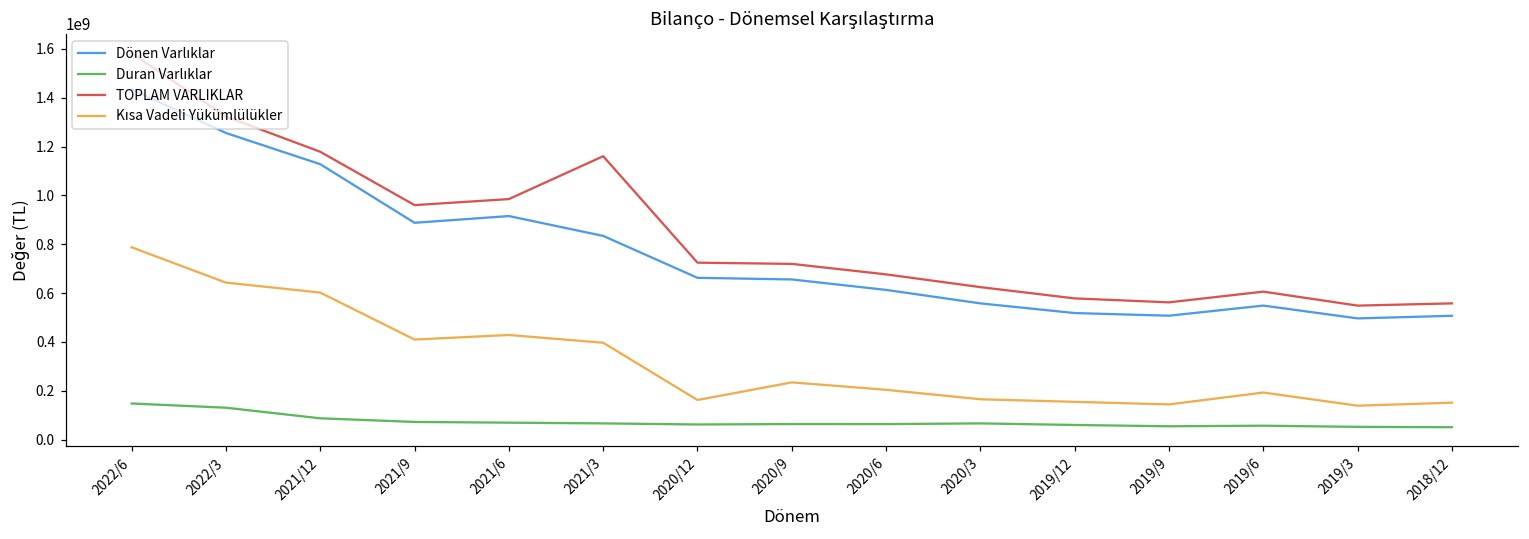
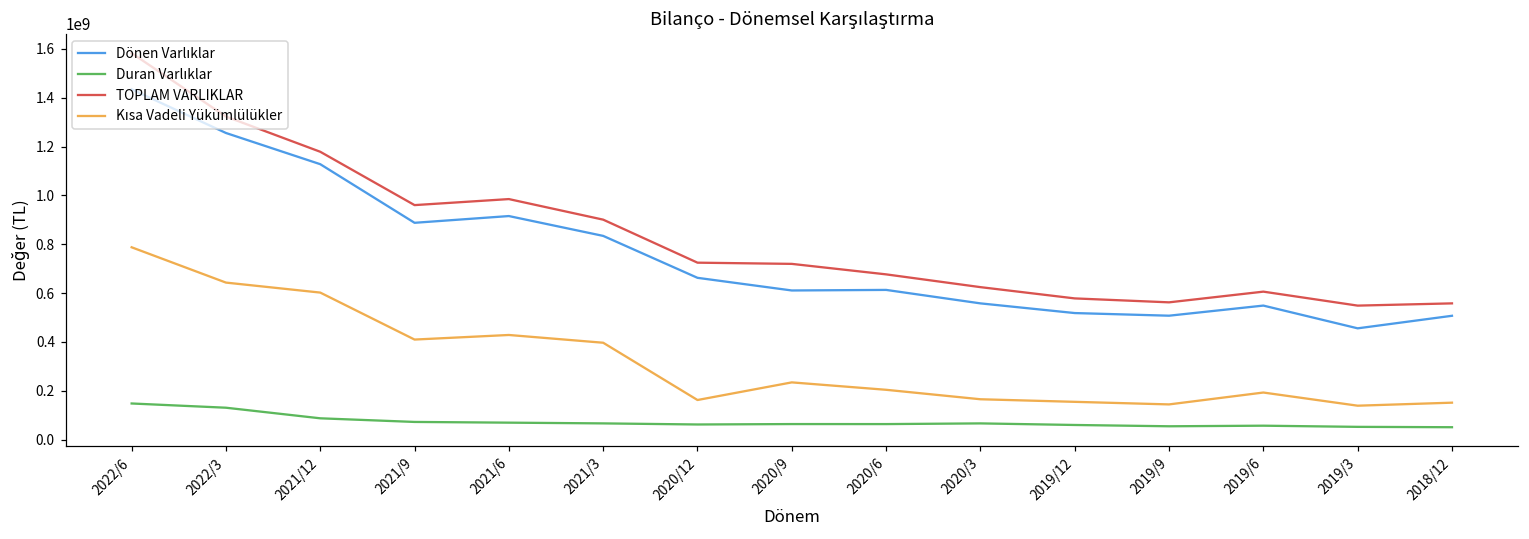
TOPLAM VARLIKLAR, 2021/3: 1160000000 -> 900000000
Dönen Varlıklar, 2020/9: 660000000 -> 610000000
Dönen Varlıklar, 2019/3: 500000000 -> 460000000
